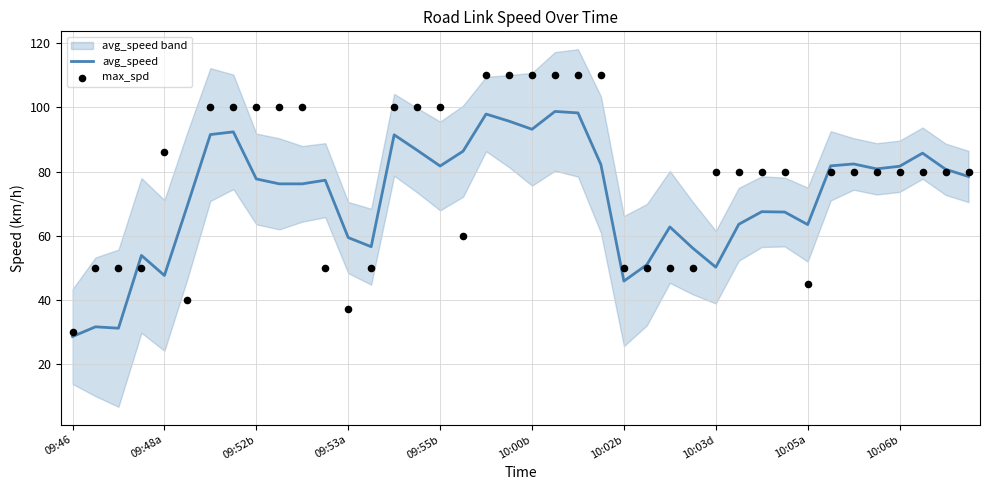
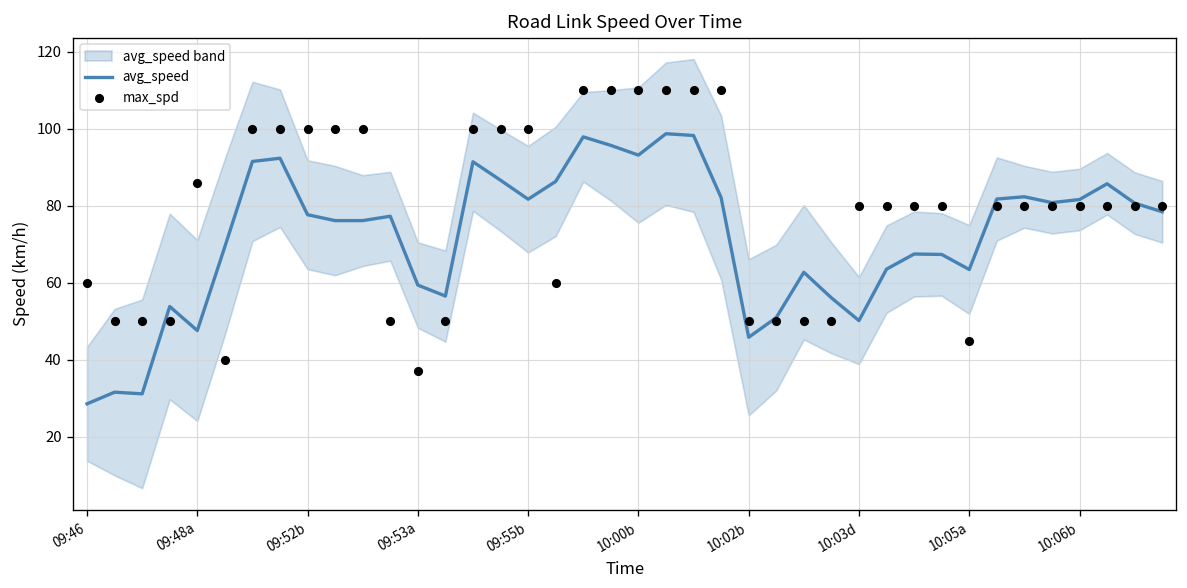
max_spd, 09:46: 30 -> 60
